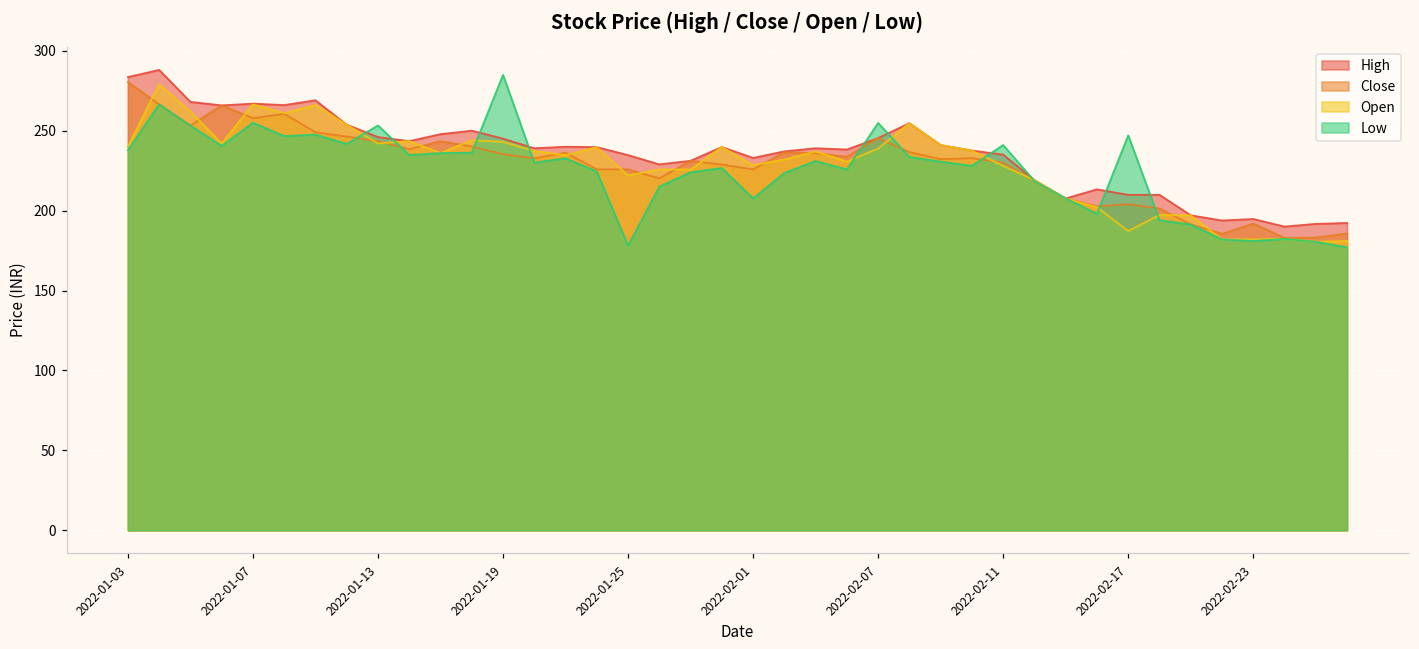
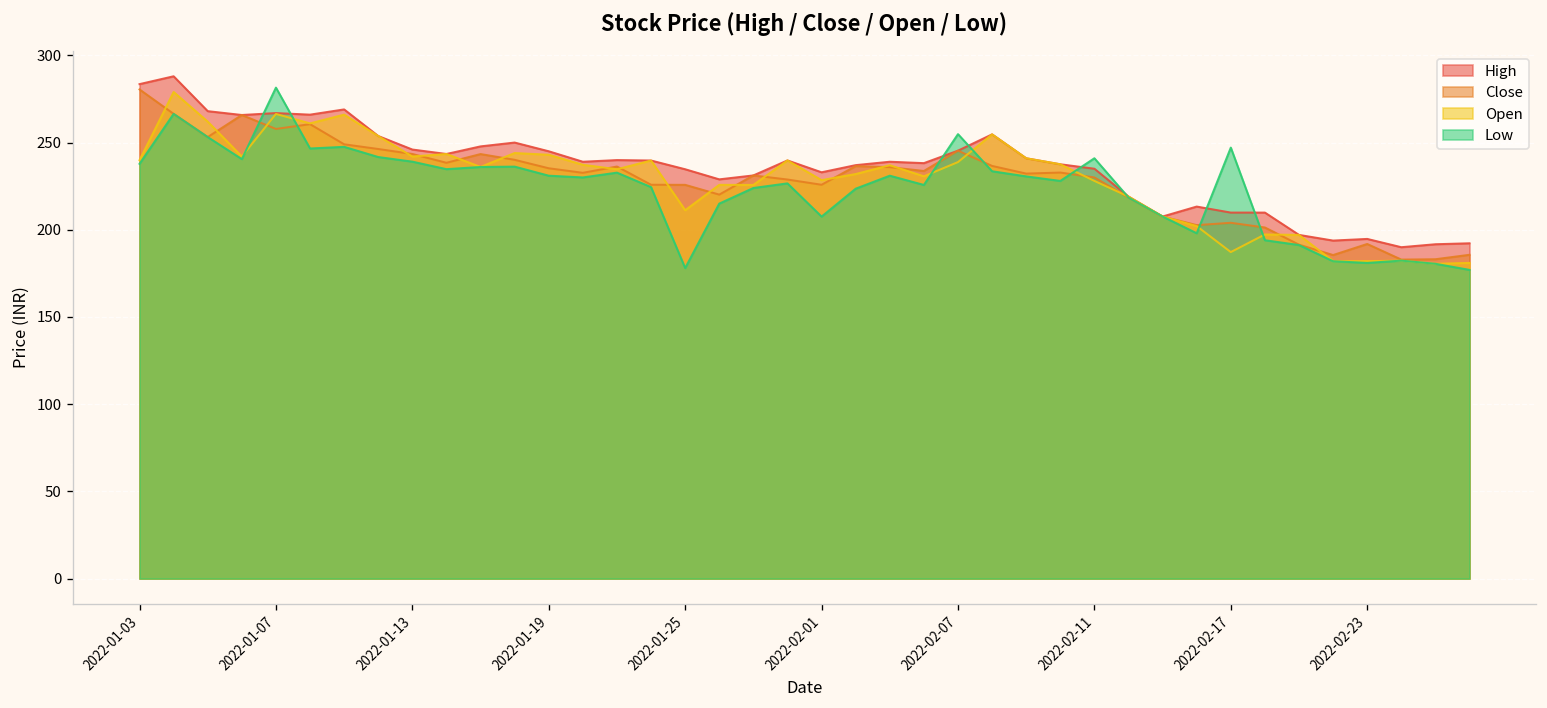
Low, 2022-01-07: 255 -> 282
Low, 2022-01-13: 253 -> 239
Low, 2022-01-19: 285 -> 231
Open, 2022-01-25: 222 -> 211
